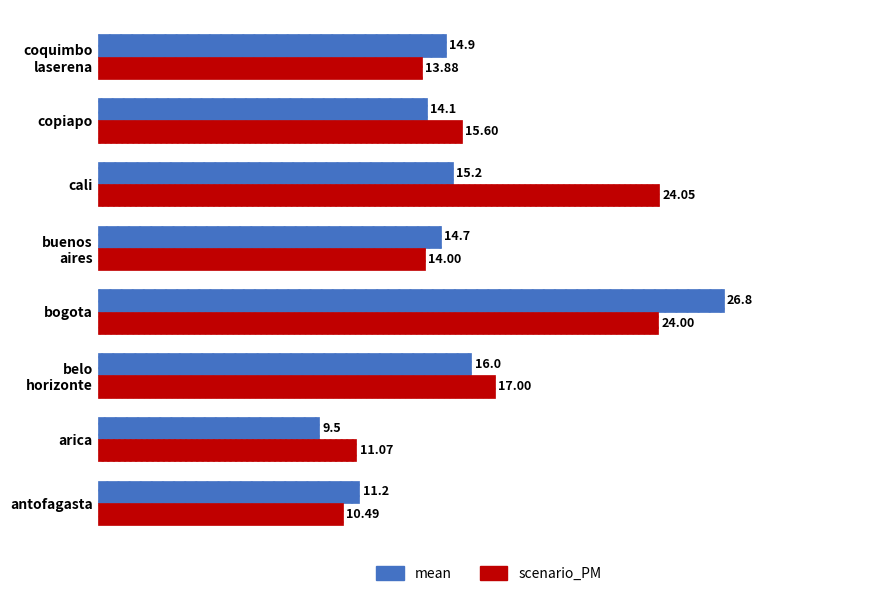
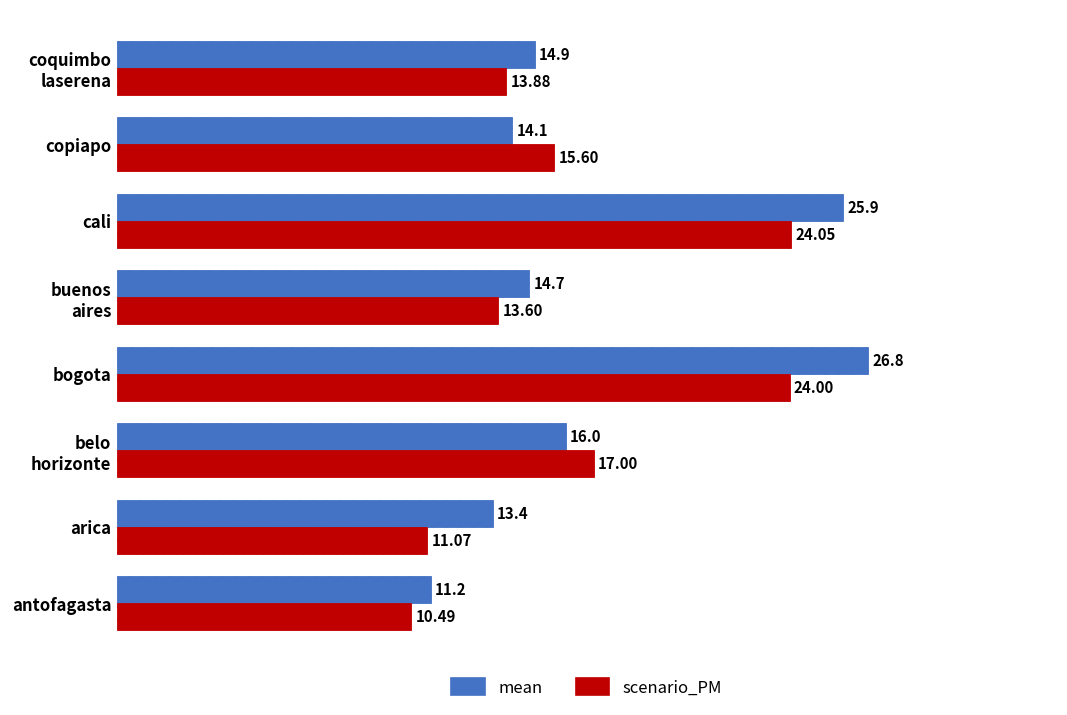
mean, cali: 15.2 -> 25.9
scenario_PM, buenos aires: 14.00 -> 13.60
mean, arica: 9.5 -> 13.4
